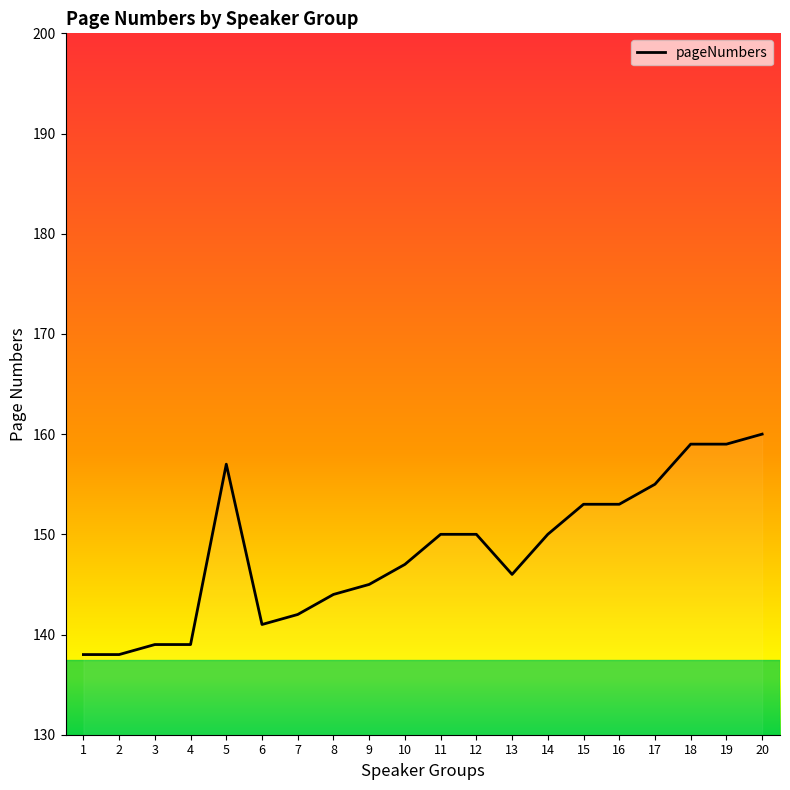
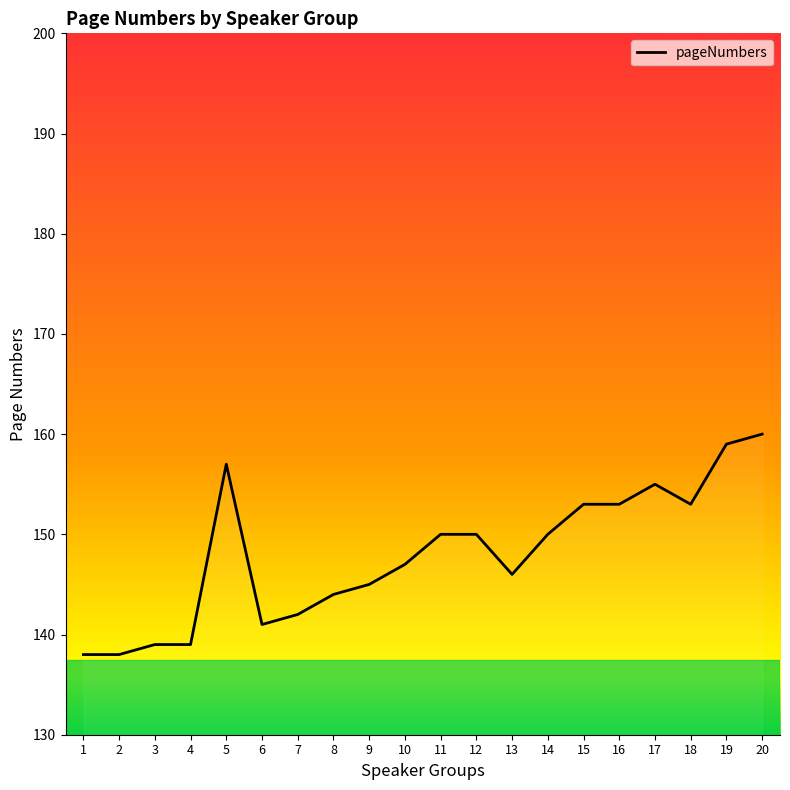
18: 159 -> 153
